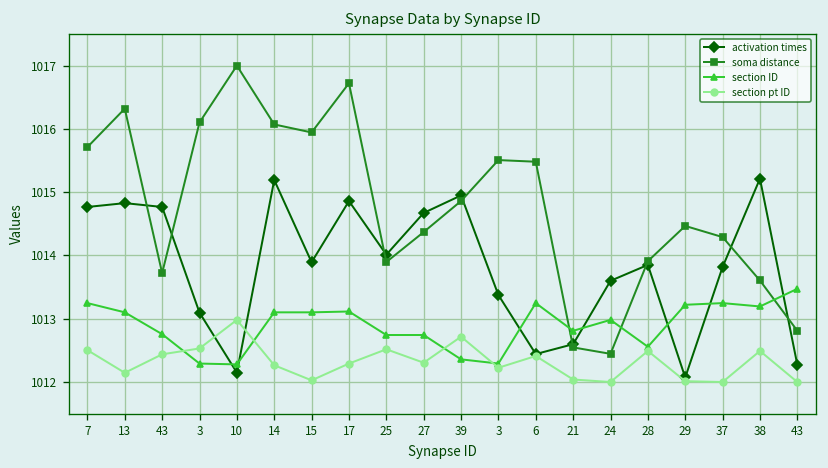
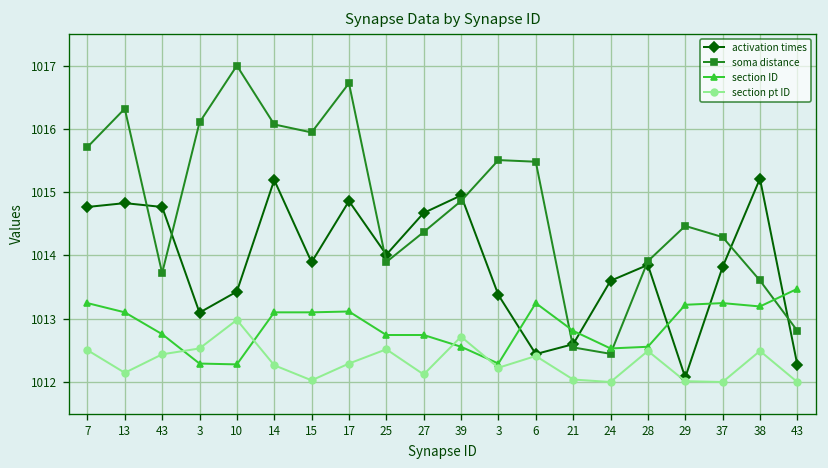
activation times, 10: 1012.1 -> 1013.4
section pt ID, 27: 1012.3 -> 1012.1
section ID, 39: 1012.4 -> 1012.6
section ID, 24: 1013.0 -> 1012.5
